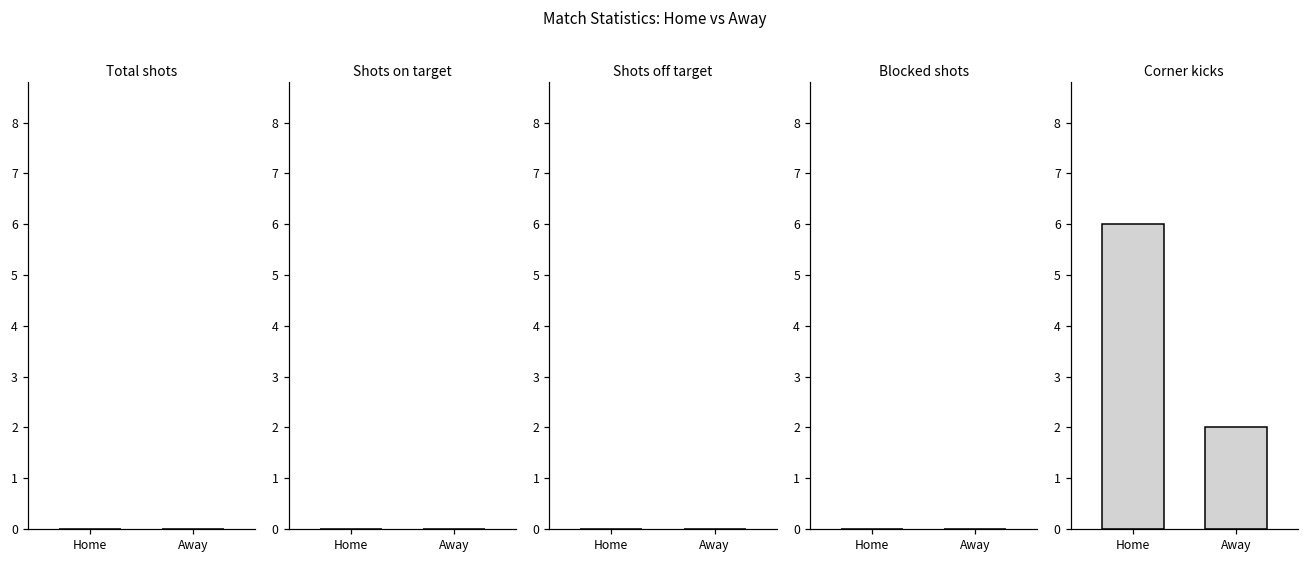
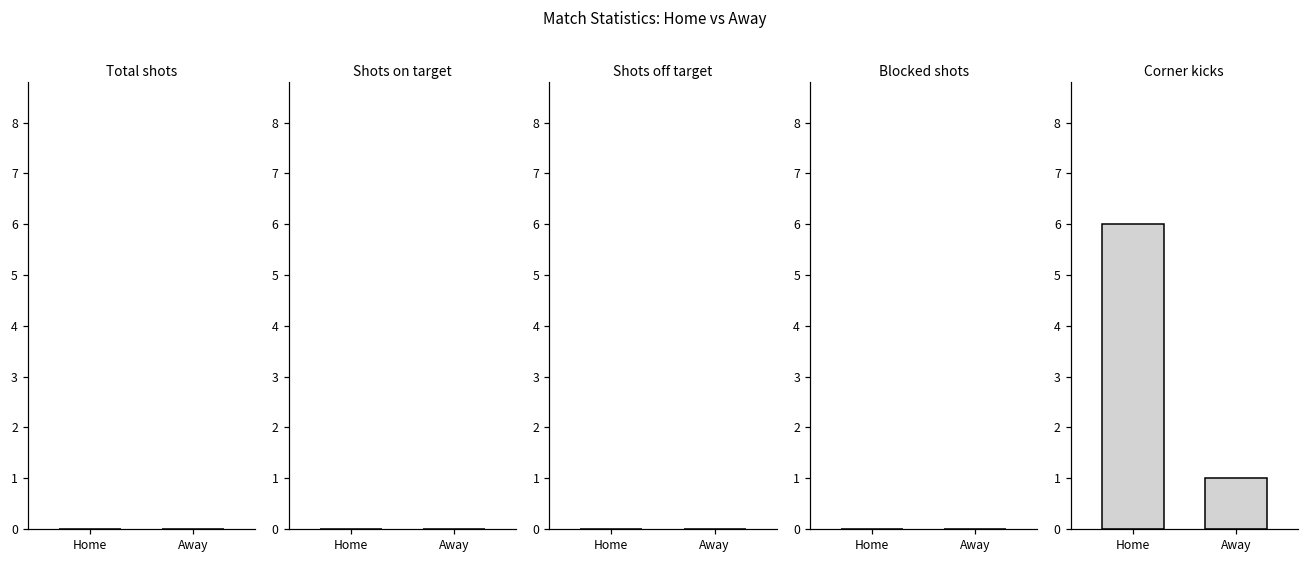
Corner kicks, Away: 2 -> 1
